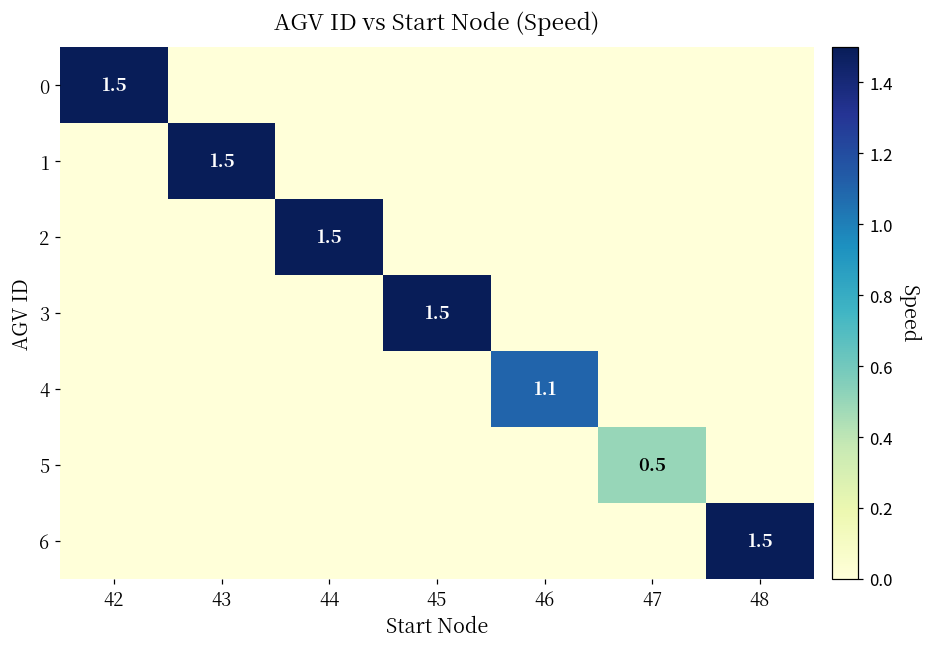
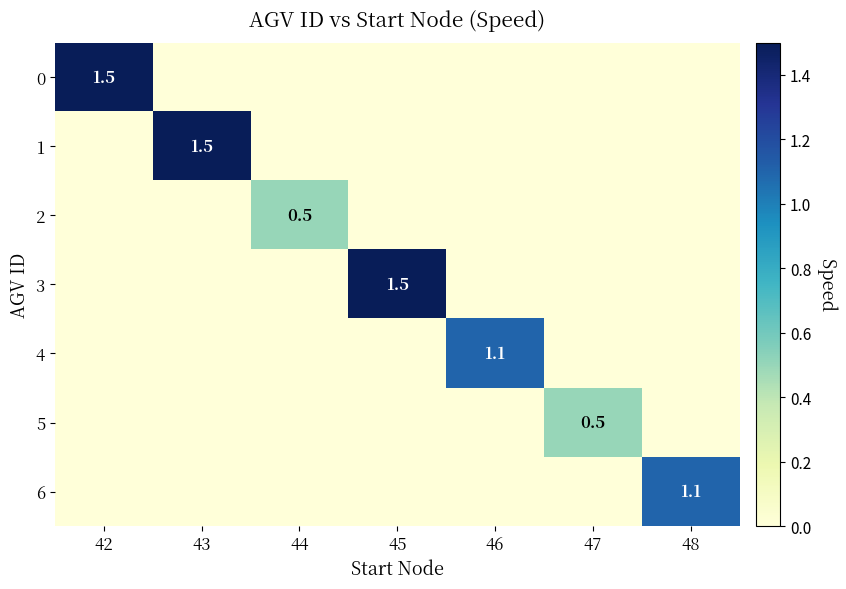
2, 44: 1.5 -> 0.5
6, 48: 1.5 -> 1.1
